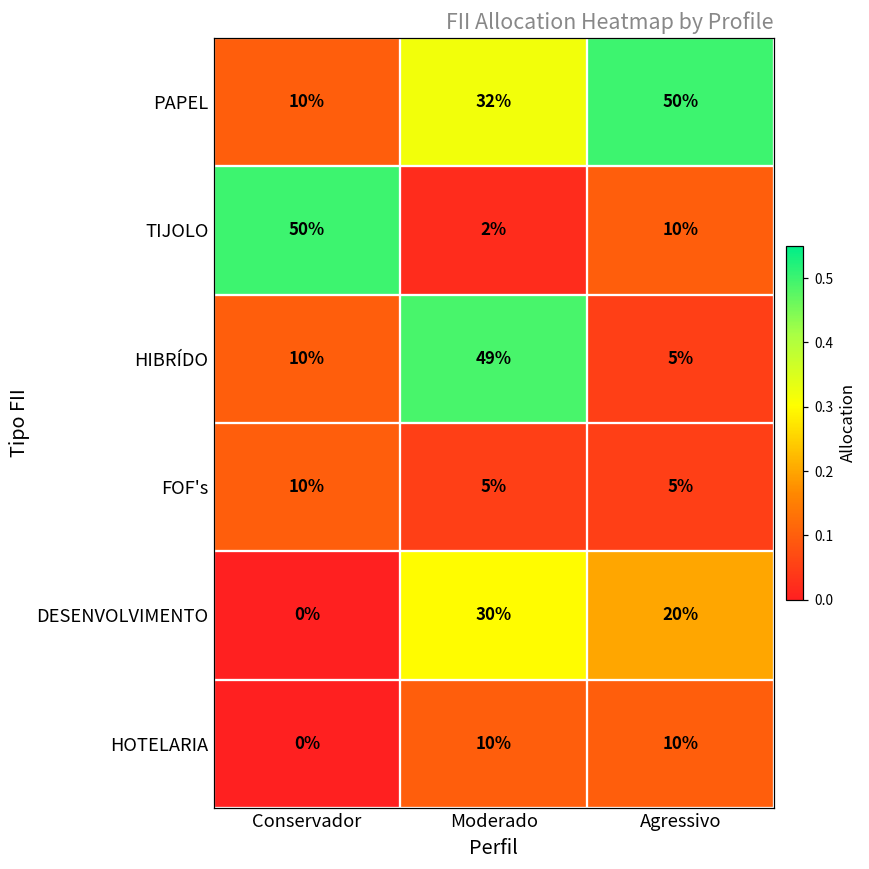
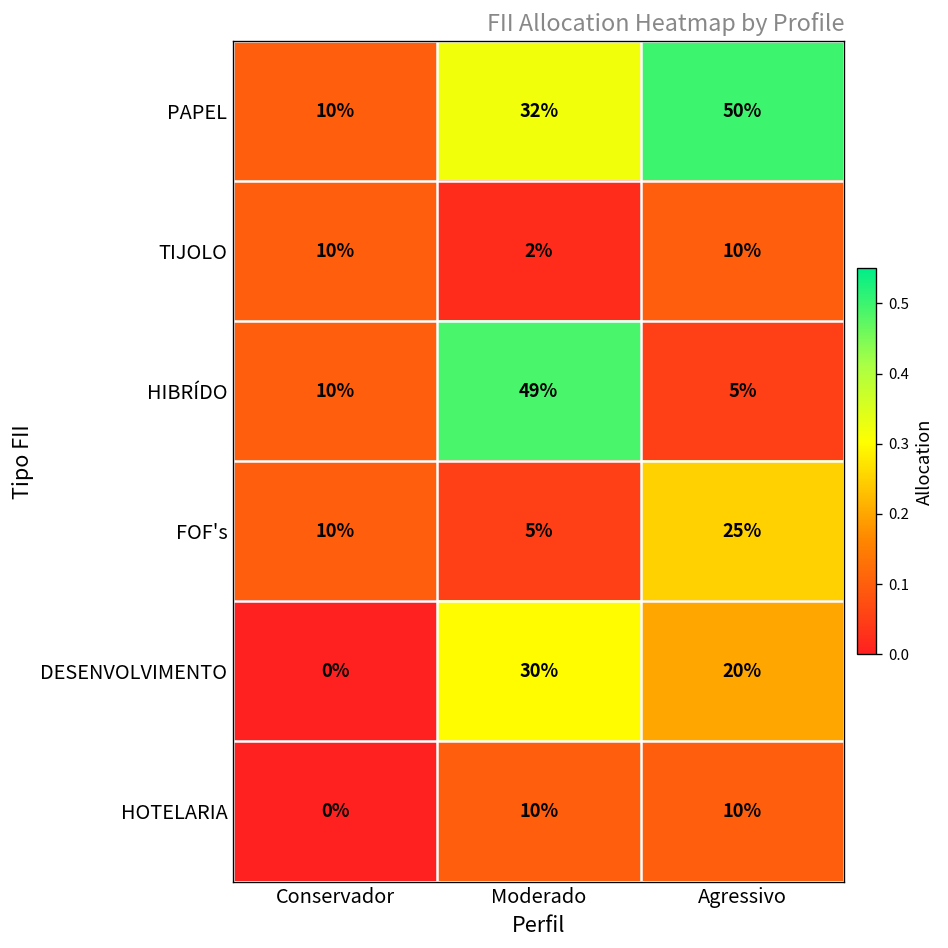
TIJOLO, Conservador: 50% -> 10%
FOF's, Agressivo: 5% -> 25%
